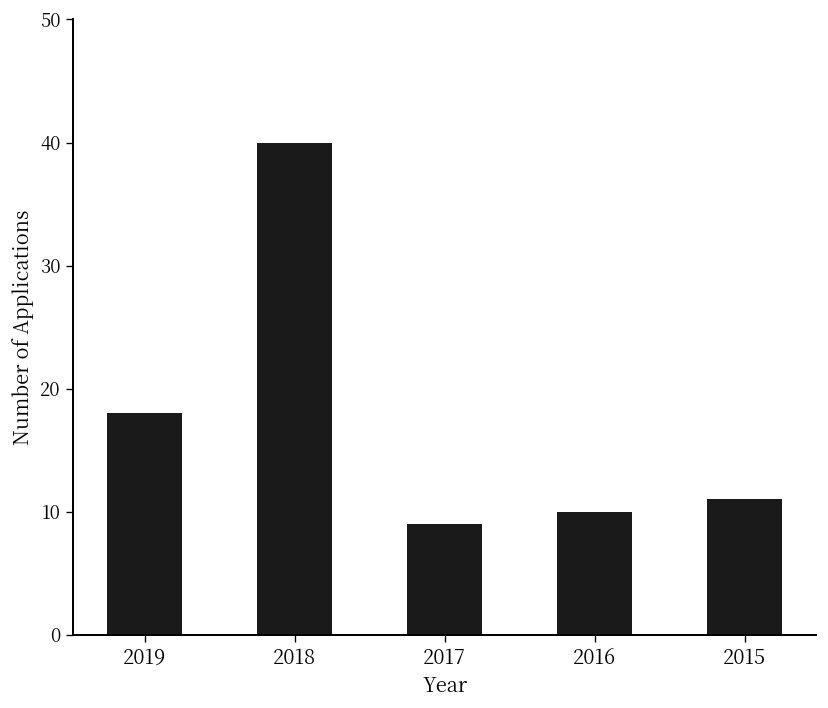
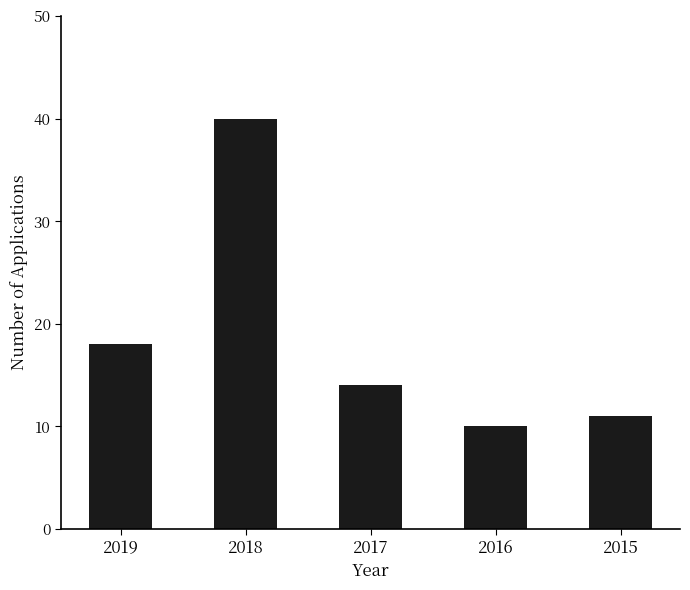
2017: 9 -> 14
